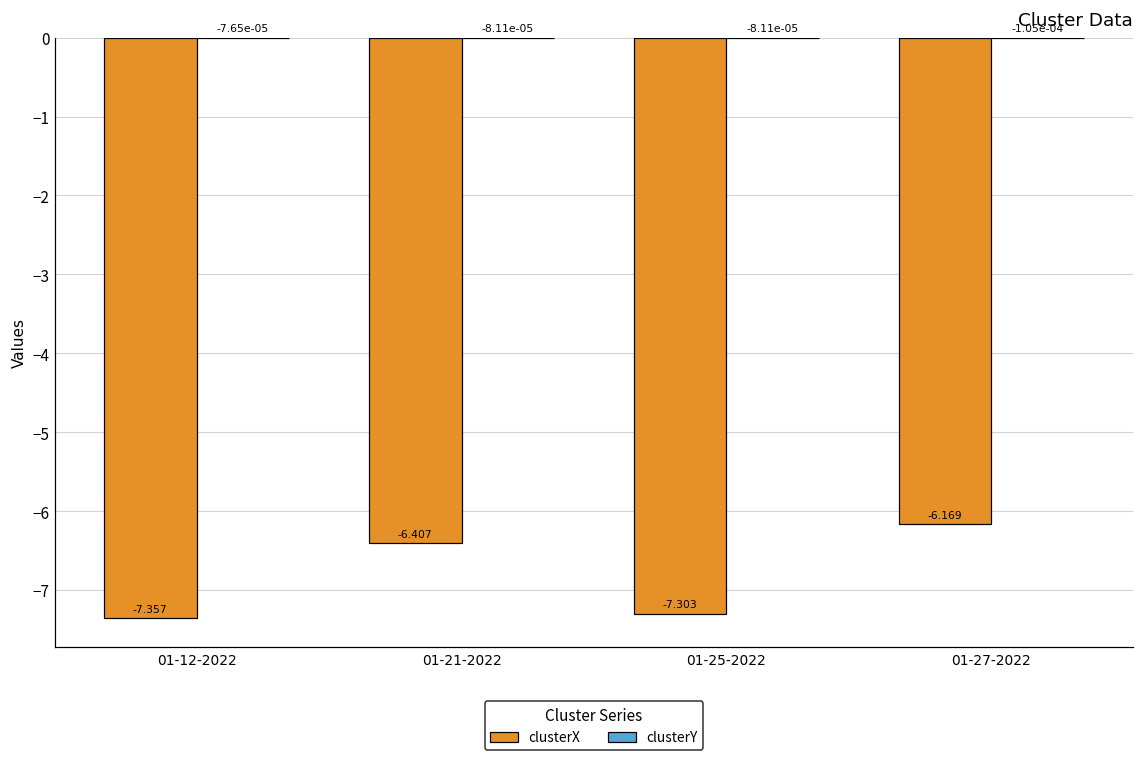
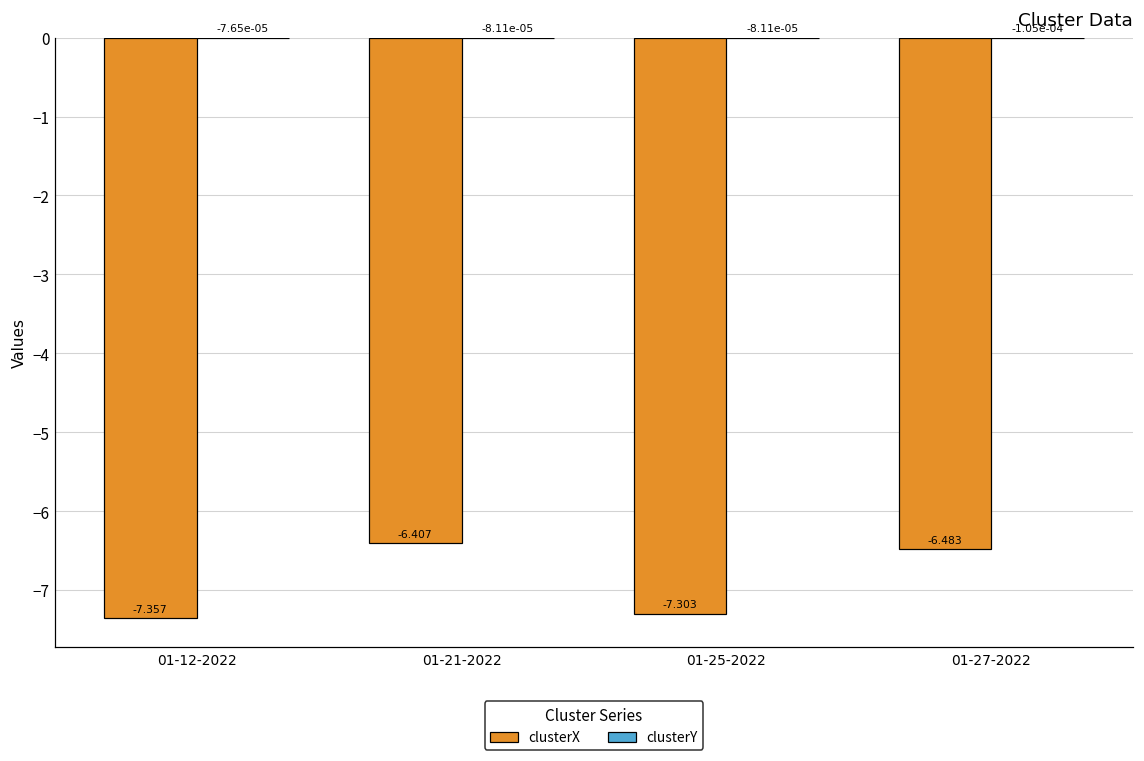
clusterX, 01-27-2022: -6.169 -> -6.483
